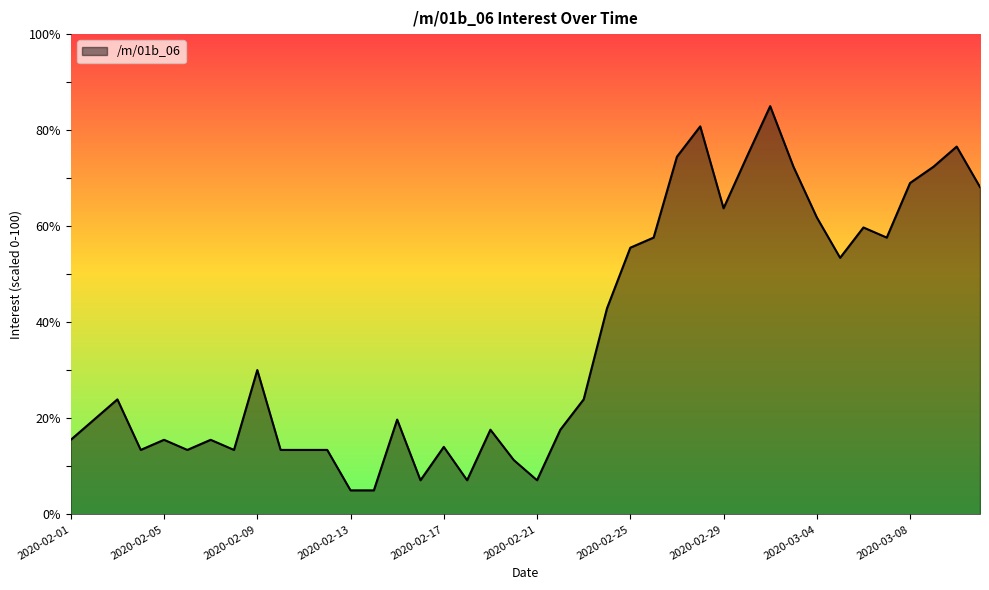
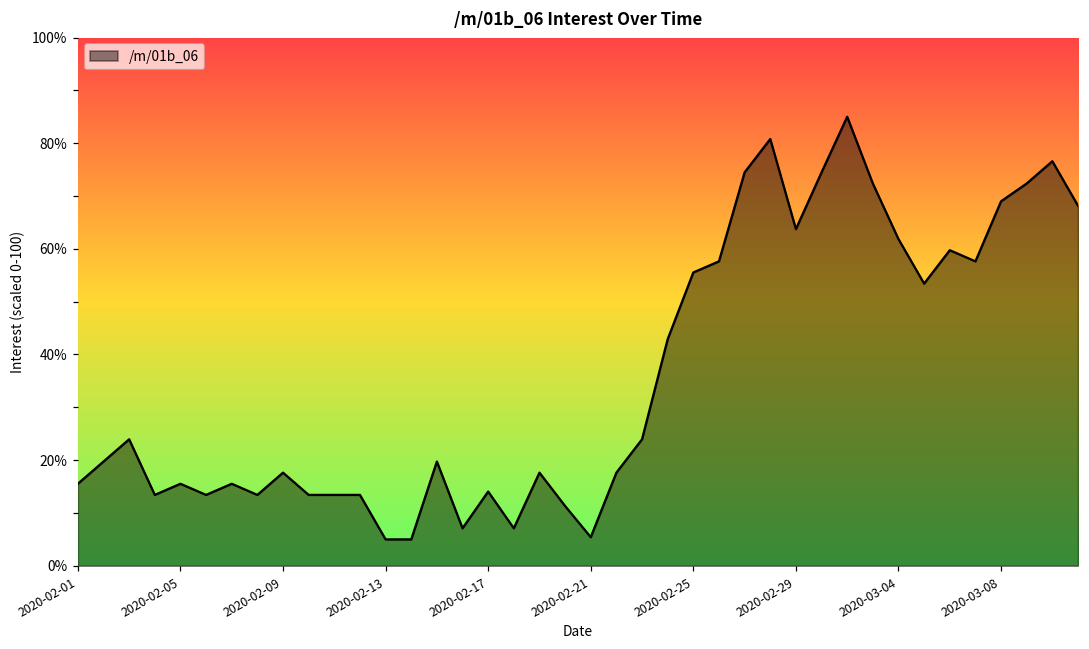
2020-02-09: 30% -> 18%
2020-02-21: 7% -> 5%
